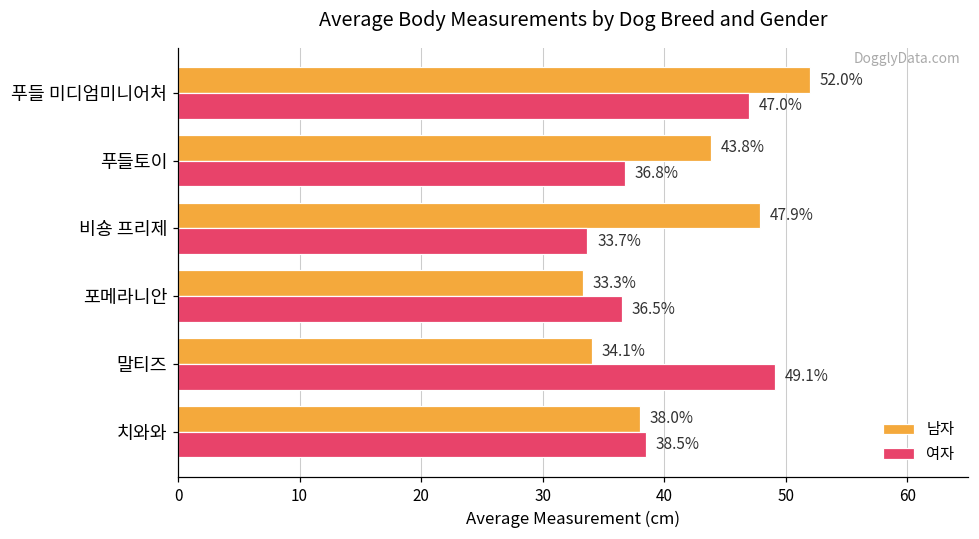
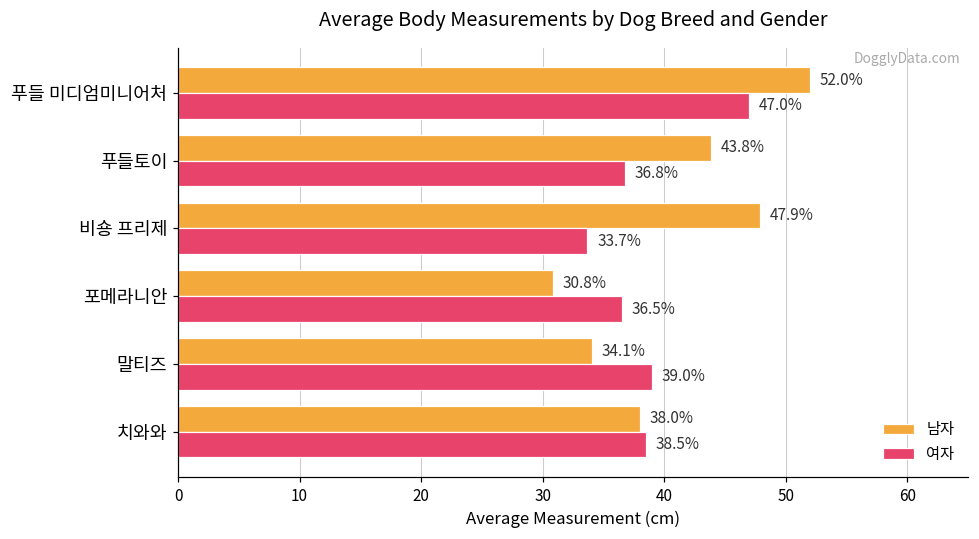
남자, 포메라니안: 33.3% -> 30.8%
여자, 말티즈: 49.1% -> 39.0%
